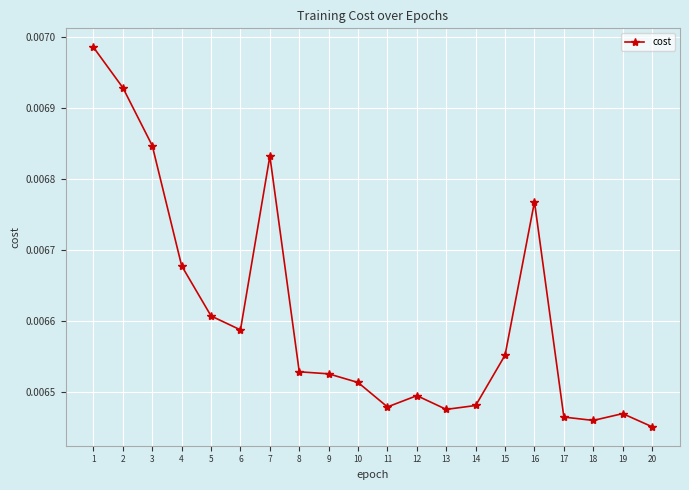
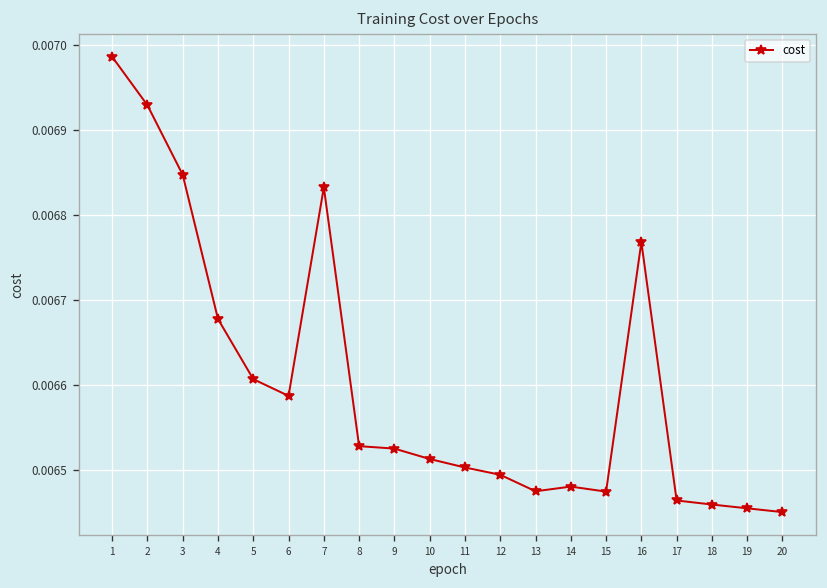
11: 0.00648 -> 0.00650
15: 0.00655 -> 0.00647
19: 0.00647 -> 0.00646
